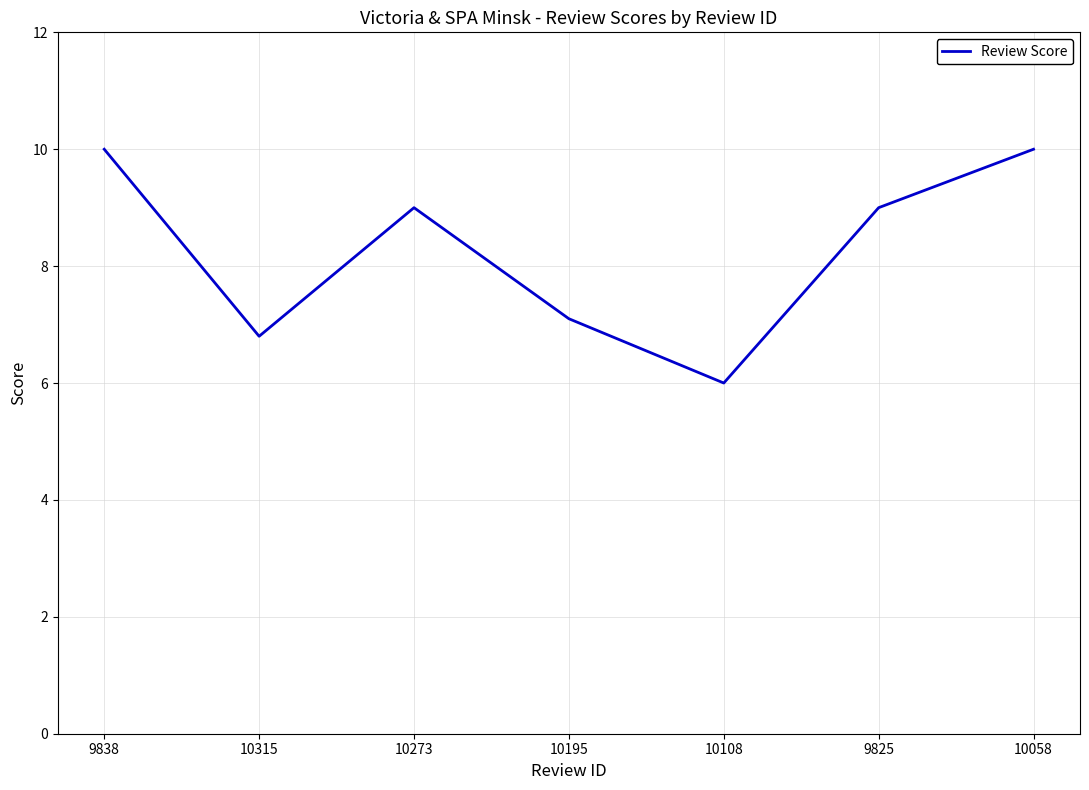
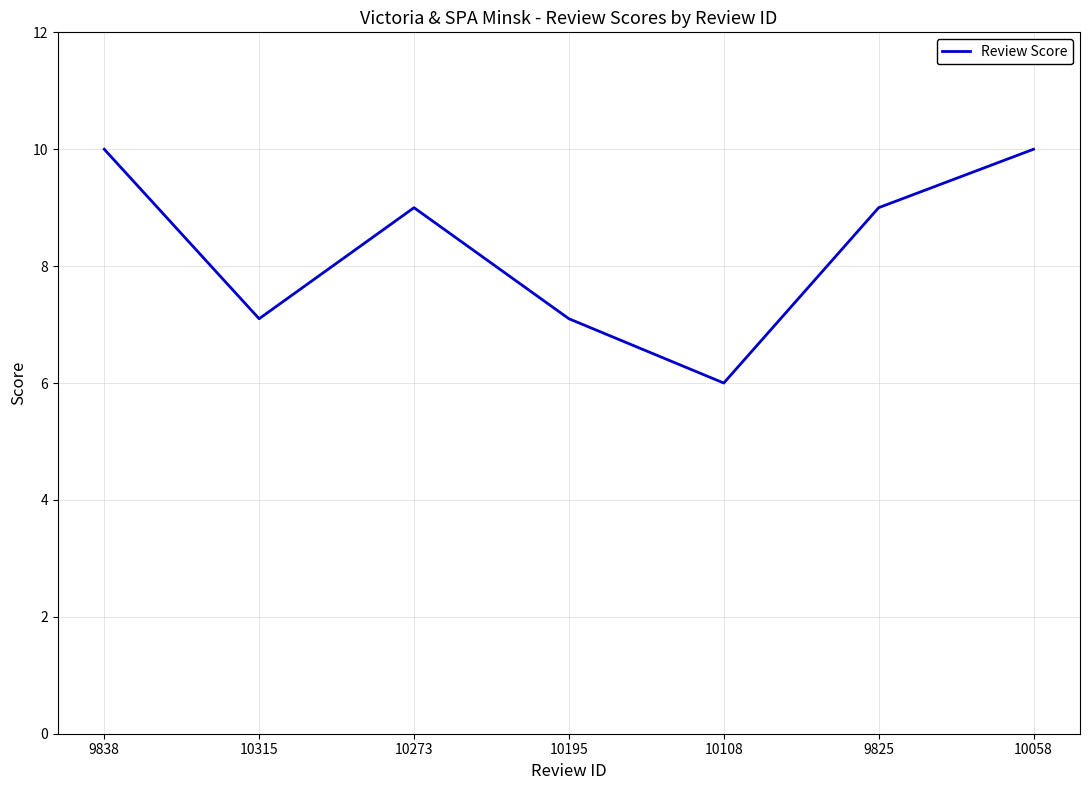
10315: 6.8 -> 7.1
